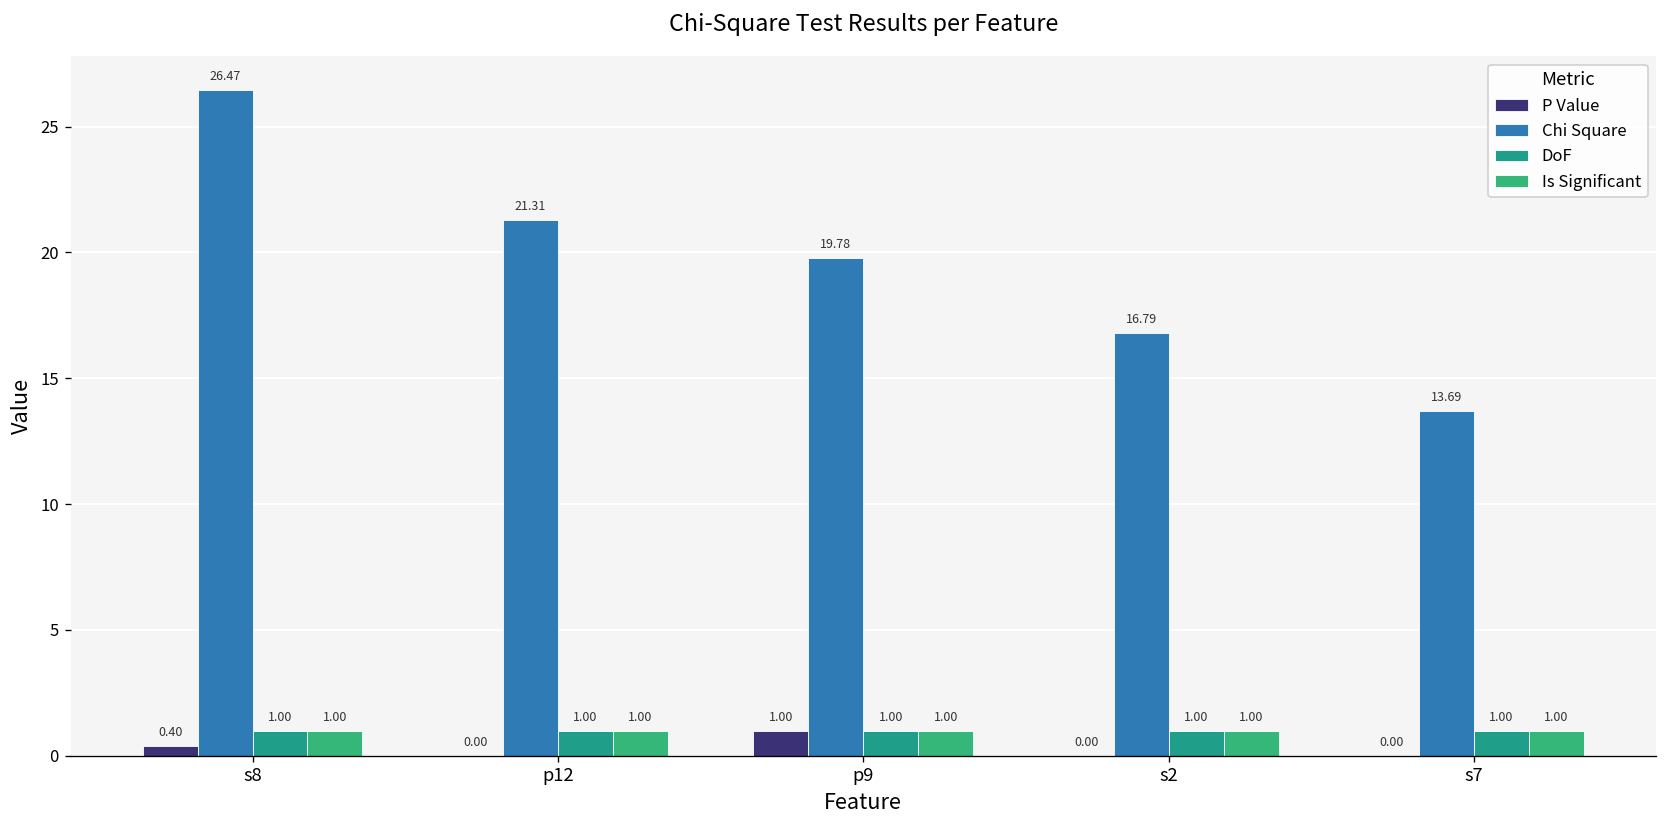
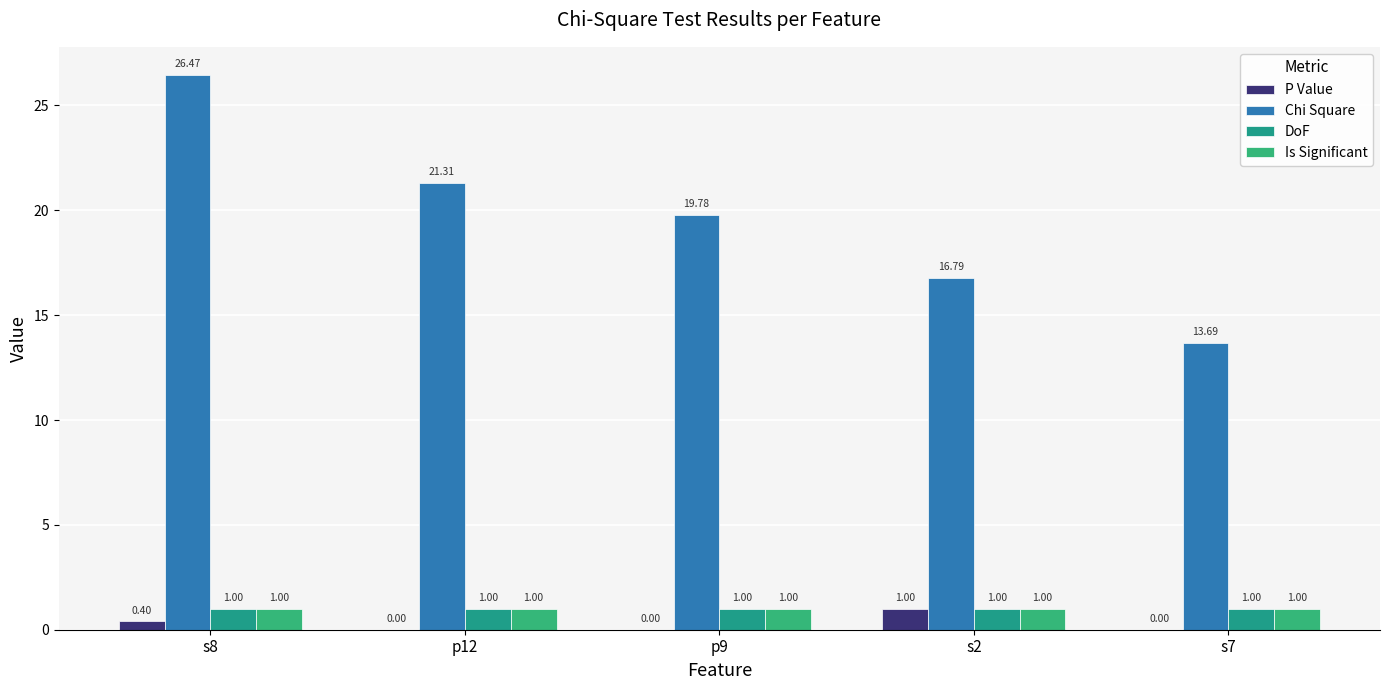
P Value, p9: 1.00 -> 0.00
P Value, s2: 0.00 -> 1.00
